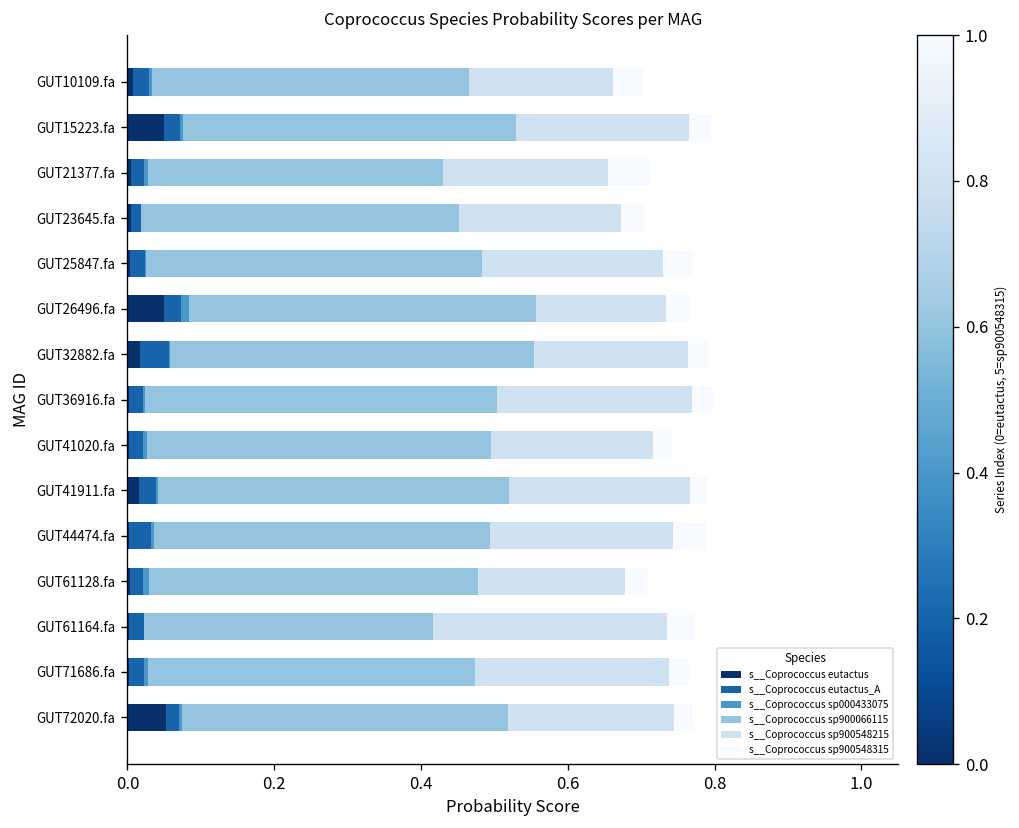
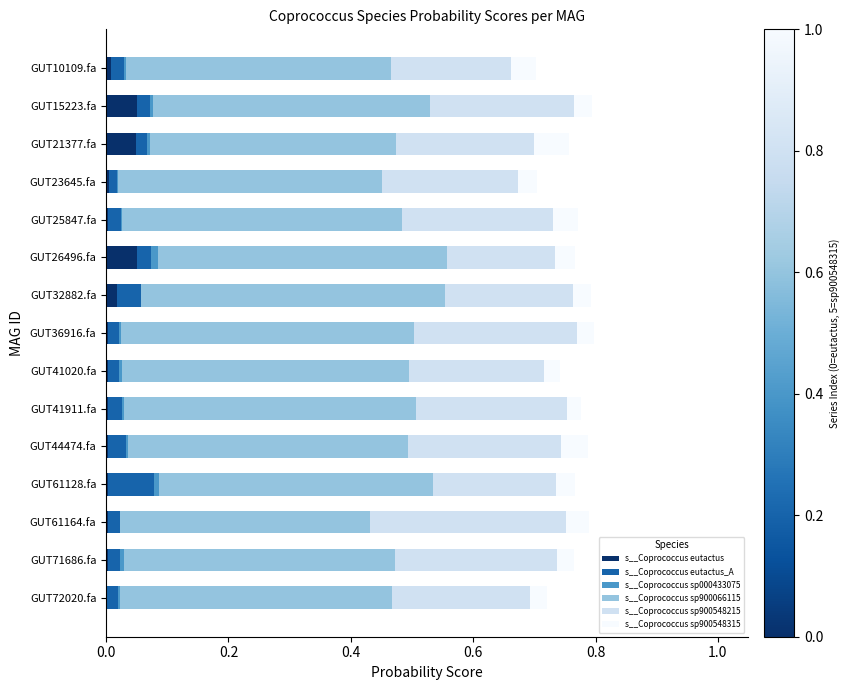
s__Coprococcus eutactus, GUT21377.fa: 0.00 -> 0.05
s__Coprococcus eutactus, GUT41911.fa: 0.02 -> 0.00
s__Coprococcus eutactus_A, GUT61128.fa: 0.02 -> 0.08
s__Coprococcus sp900066115, GUT61164.fa: 0.39 -> 0.41
s__Coprococcus eutactus, GUT72020.fa: 0.05 -> 0.00
